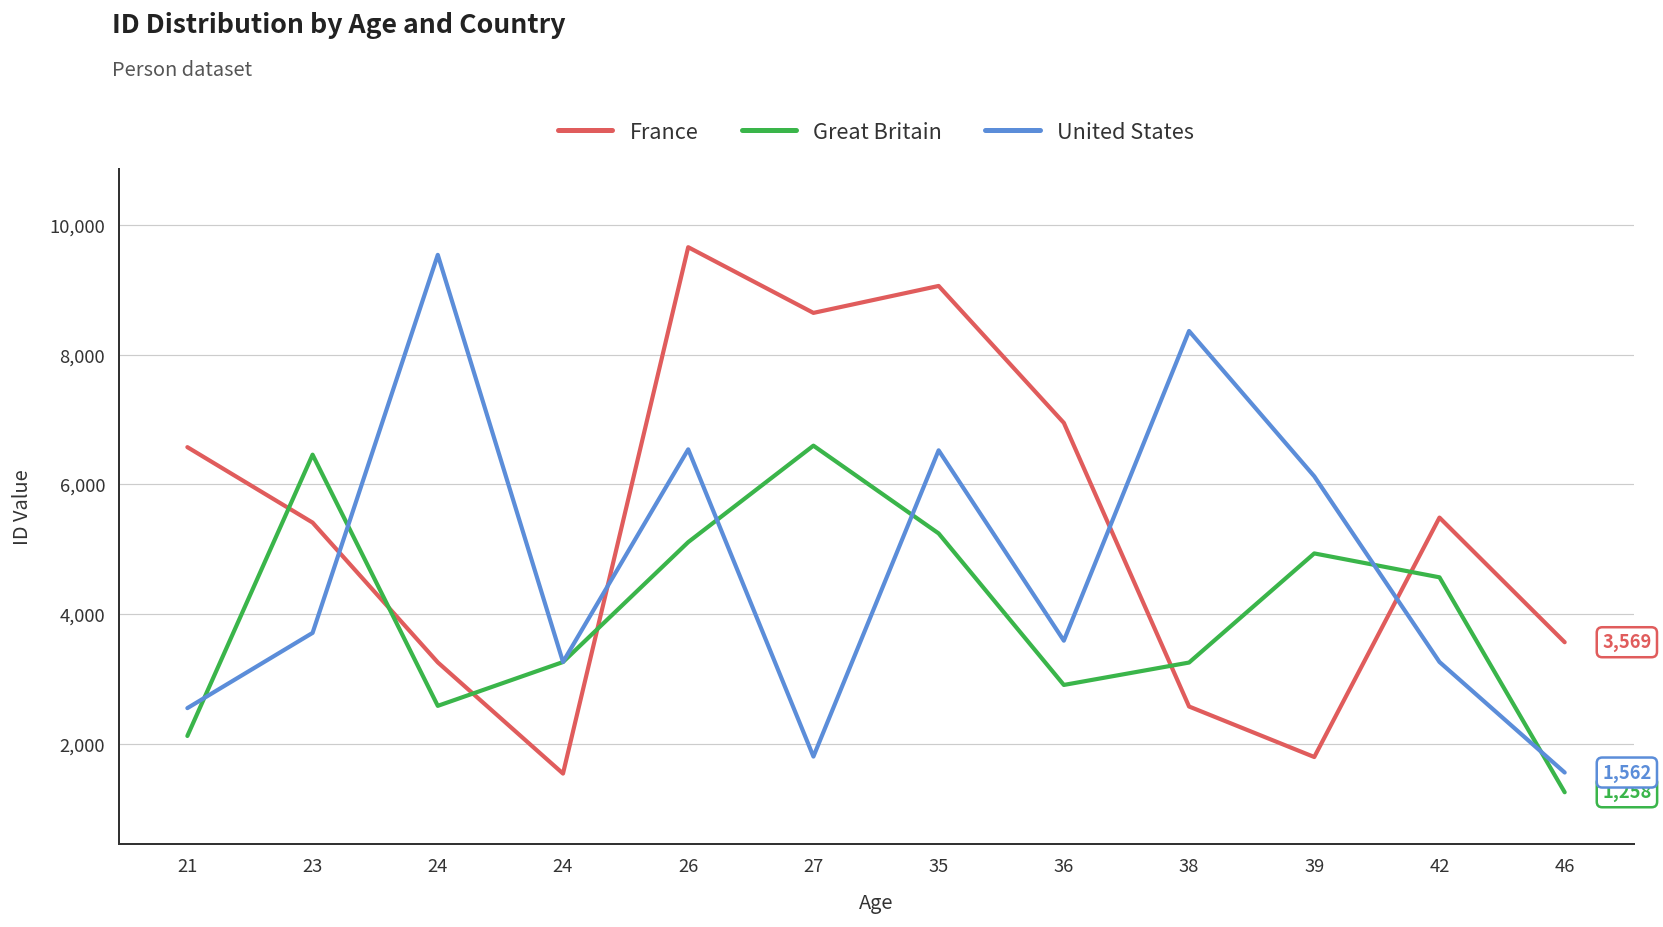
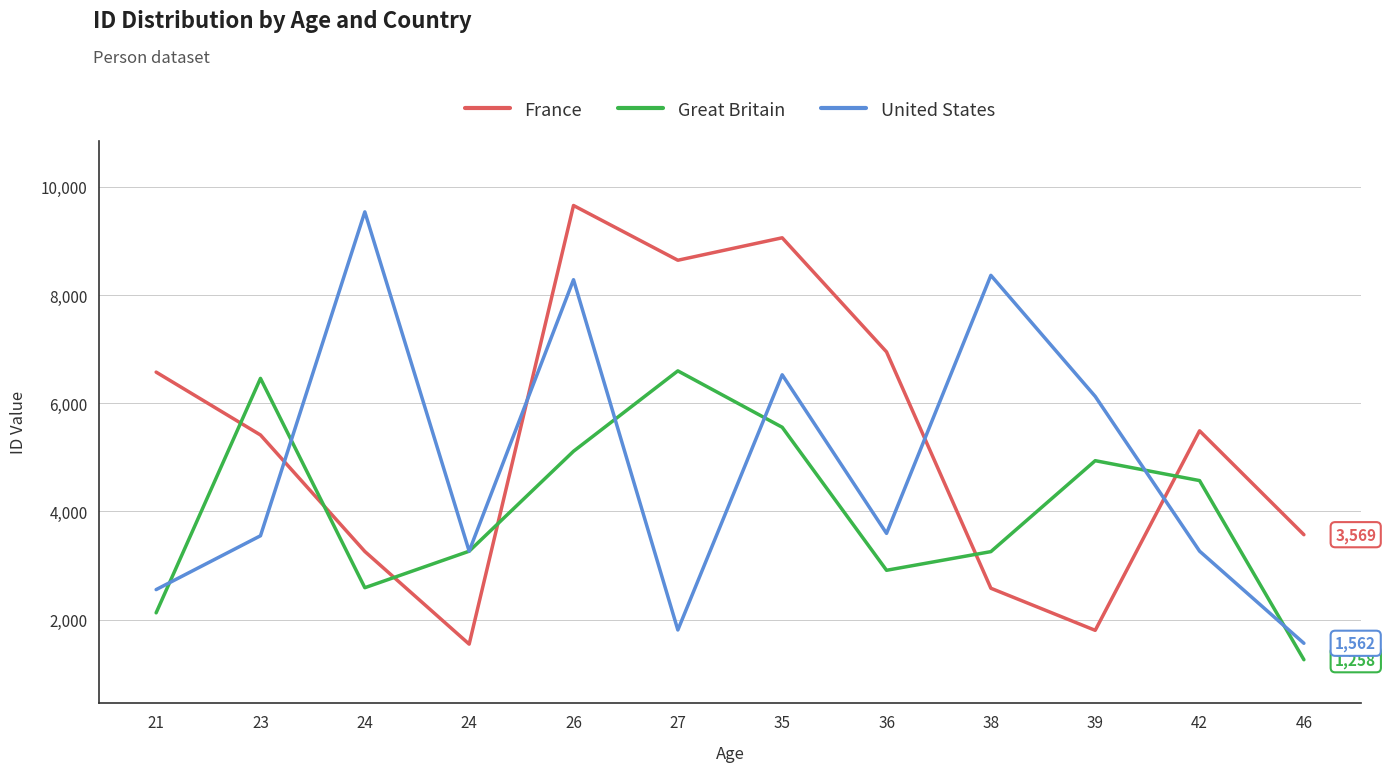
United States, 23: 3,700 -> 3,500
United States, 26: 6,500 -> 8,300
Great Britain, 35: 5,200 -> 5,600
